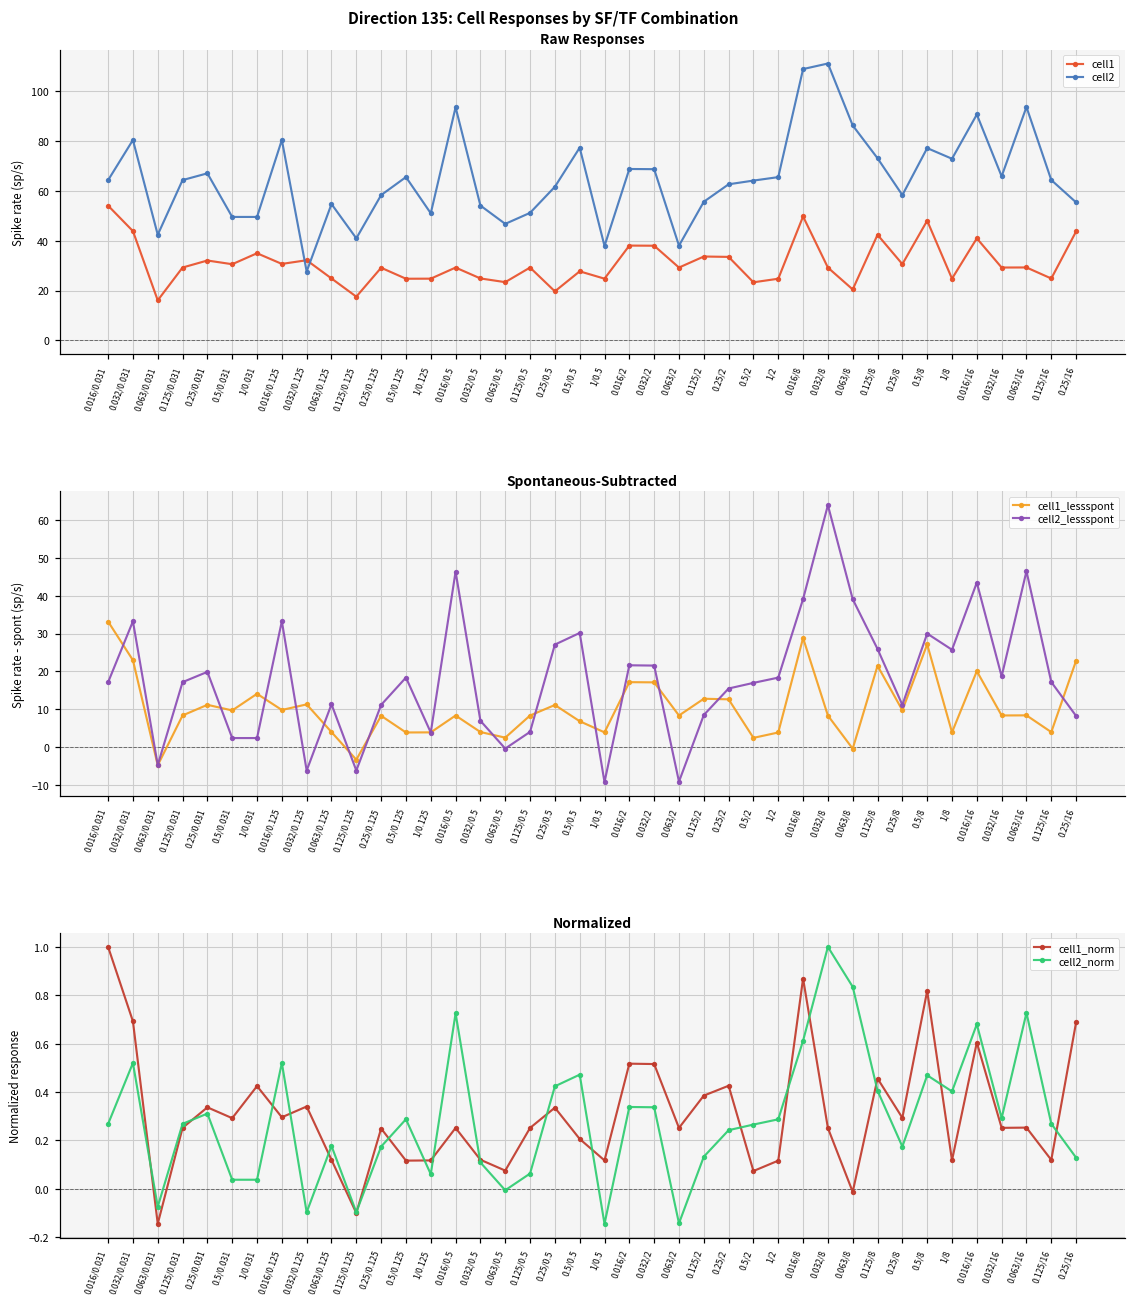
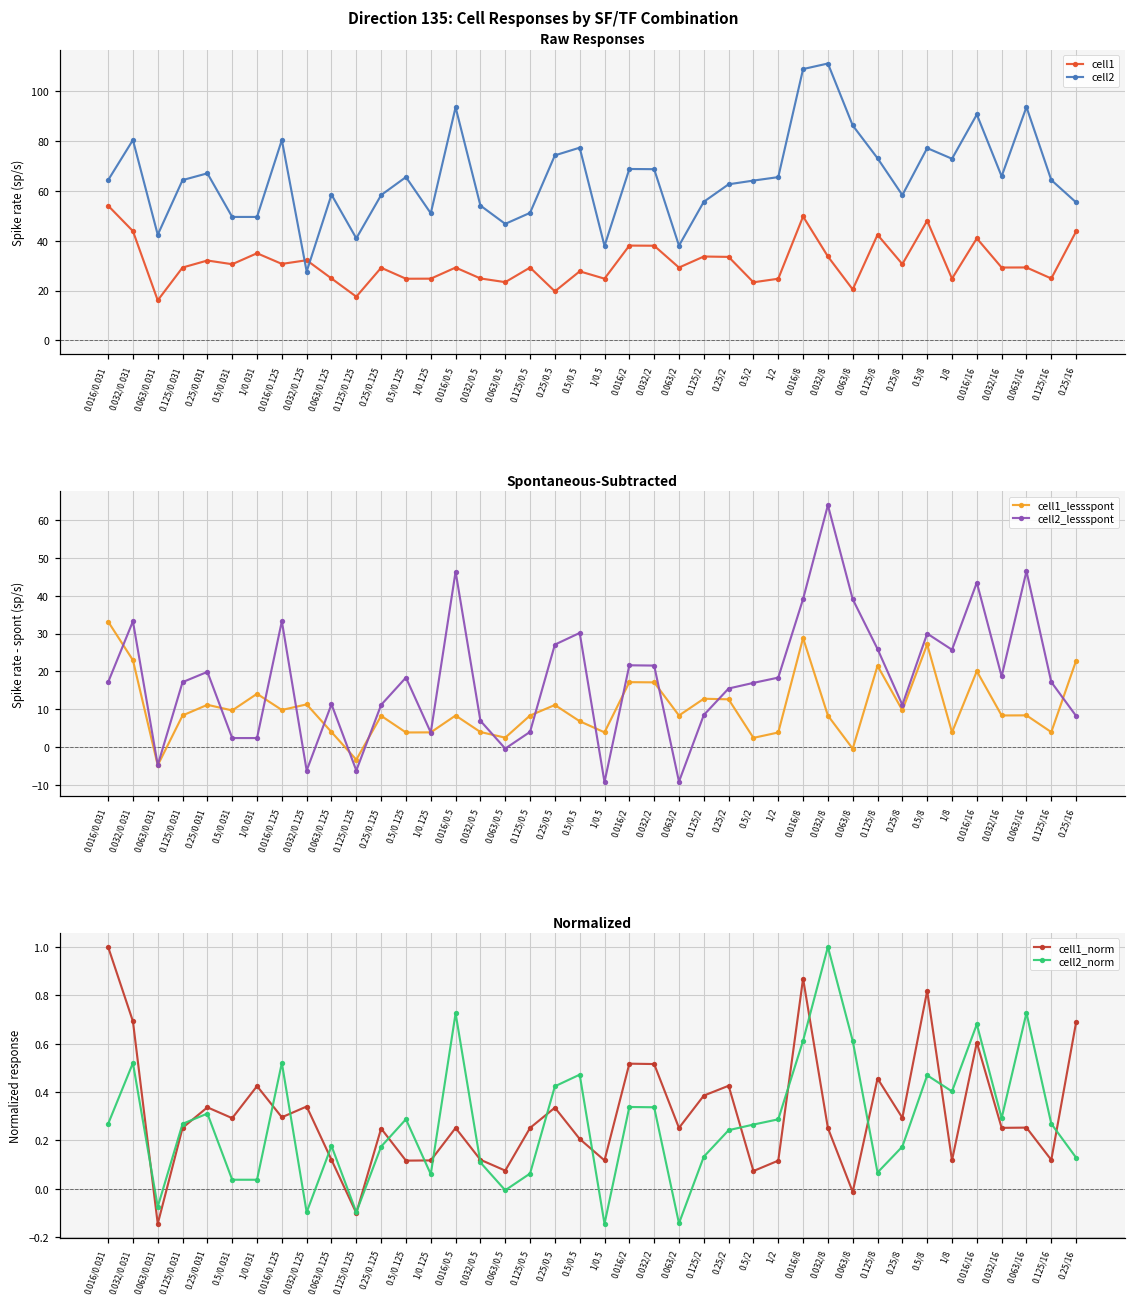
Raw Responses, cell2, 0.063/0.125: 55 -> 58
Raw Responses, cell2, 0.25/0.5: 62 -> 74
Raw Responses, cell1, 0.032/8: 29 -> 34
Normalized, cell2_norm, 0.063/8: 0.83 -> 0.61
Normalized, cell2_norm, 0.125/8: 0.41 -> 0.07
